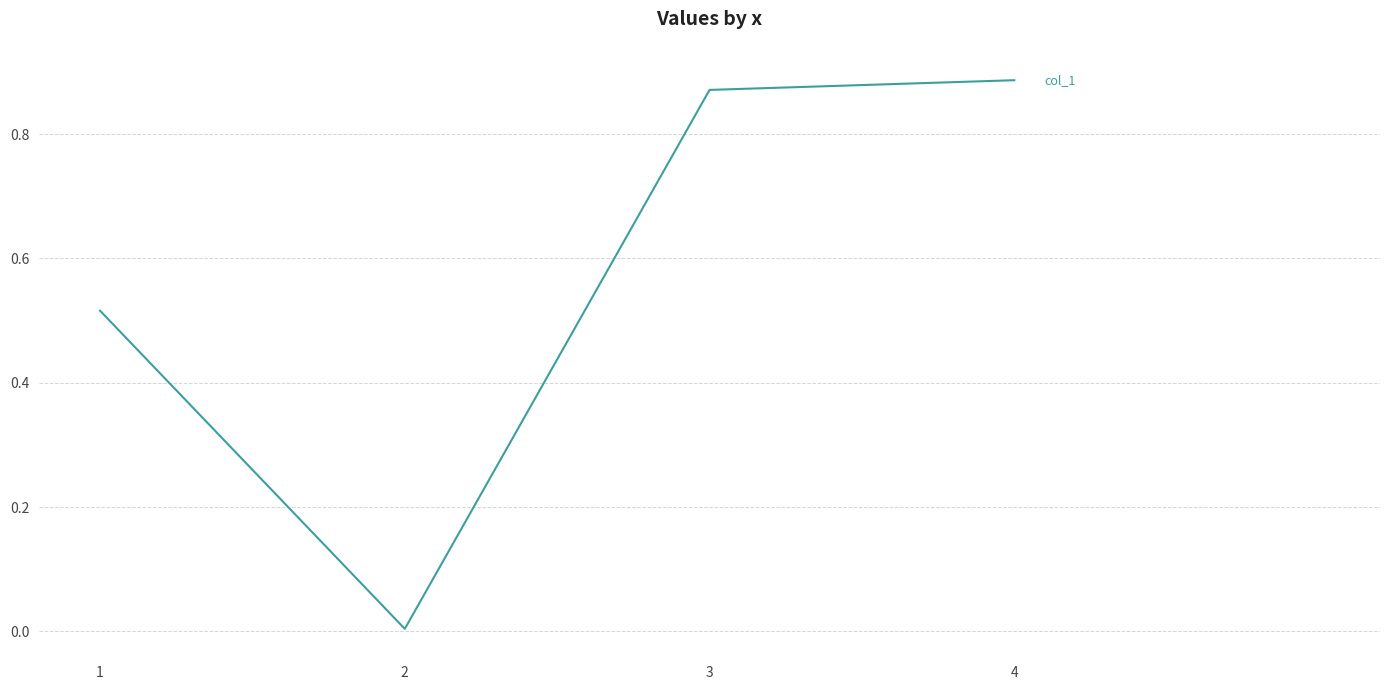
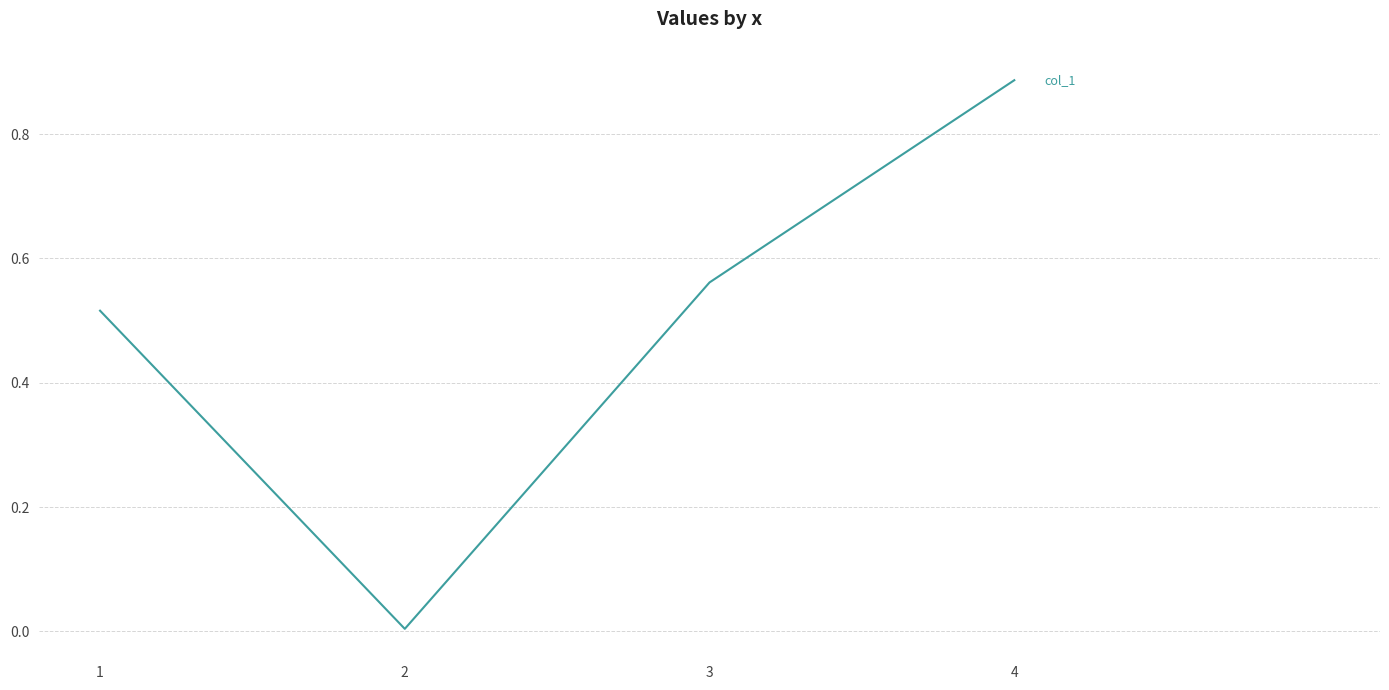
3: 0.87 -> 0.56
